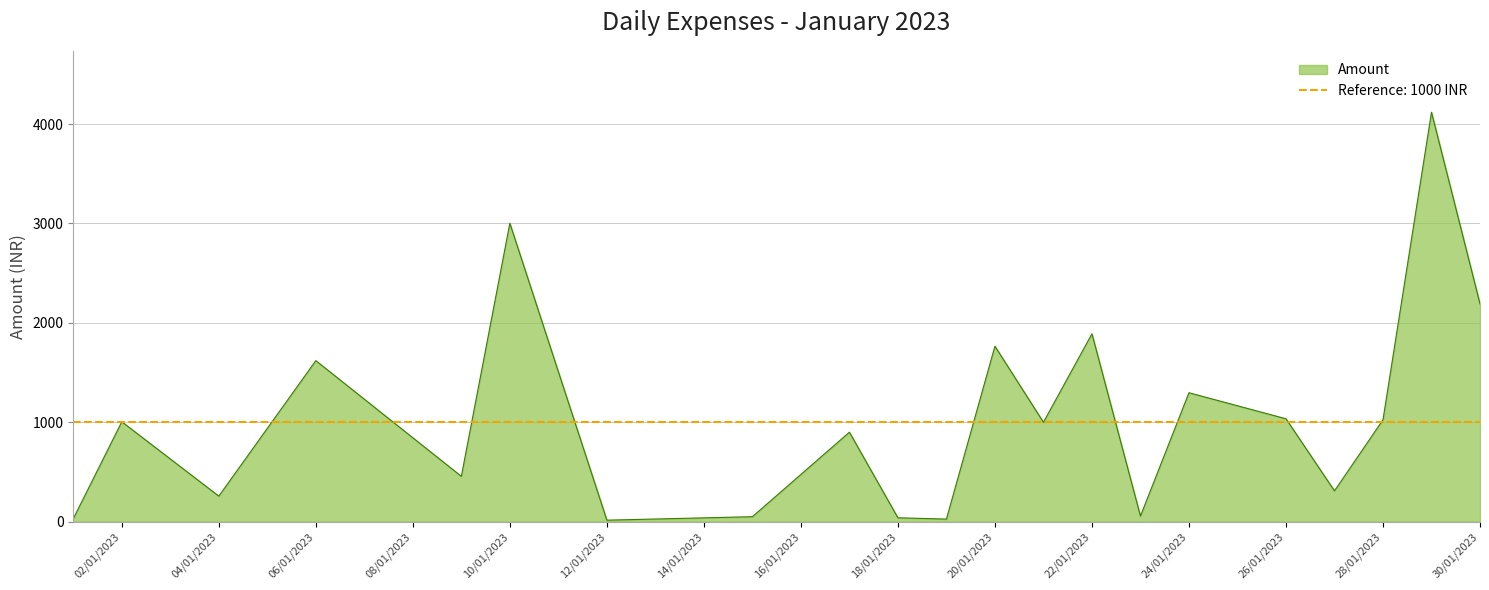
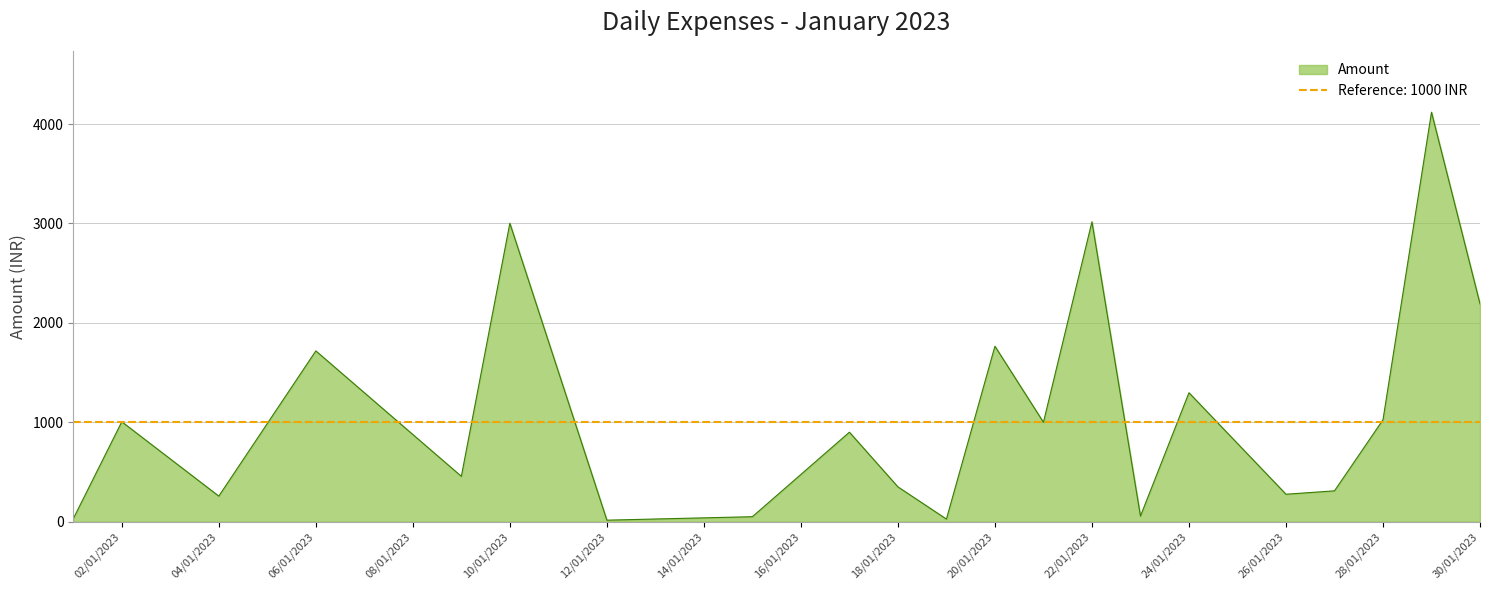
06/01/2023: 1600 -> 1700
18/01/2023: 0 -> 400
22/01/2023: 1900 -> 3000
26/01/2023: 1000 -> 300
